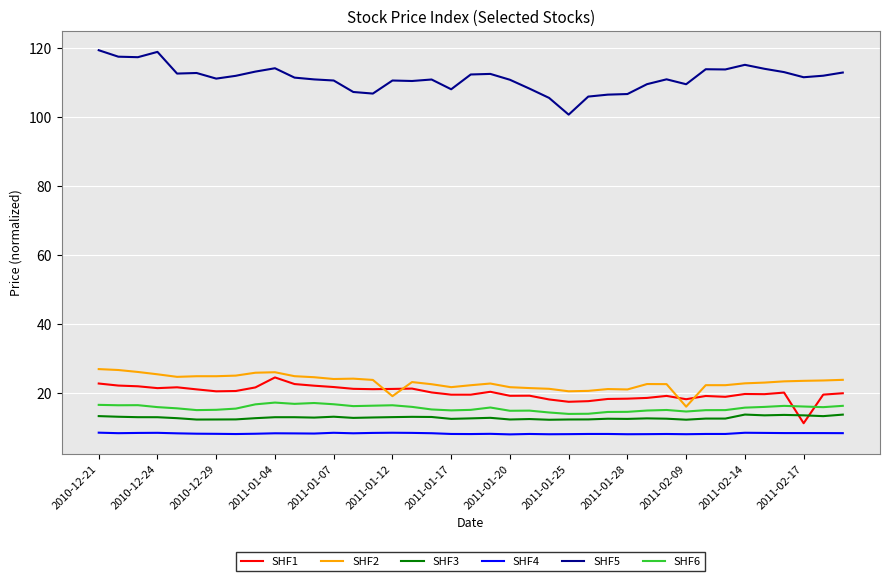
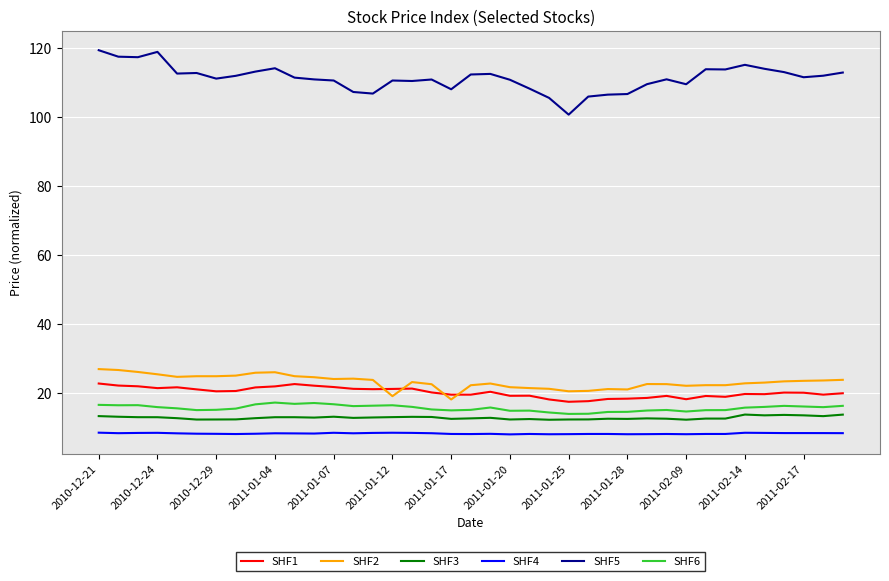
SHF1, 2011-01-04: 24 -> 22
SHF2, 2011-01-17: 22 -> 18
SHF2, 2011-02-09: 16 -> 22
SHF1, 2011-02-17: 11 -> 20
